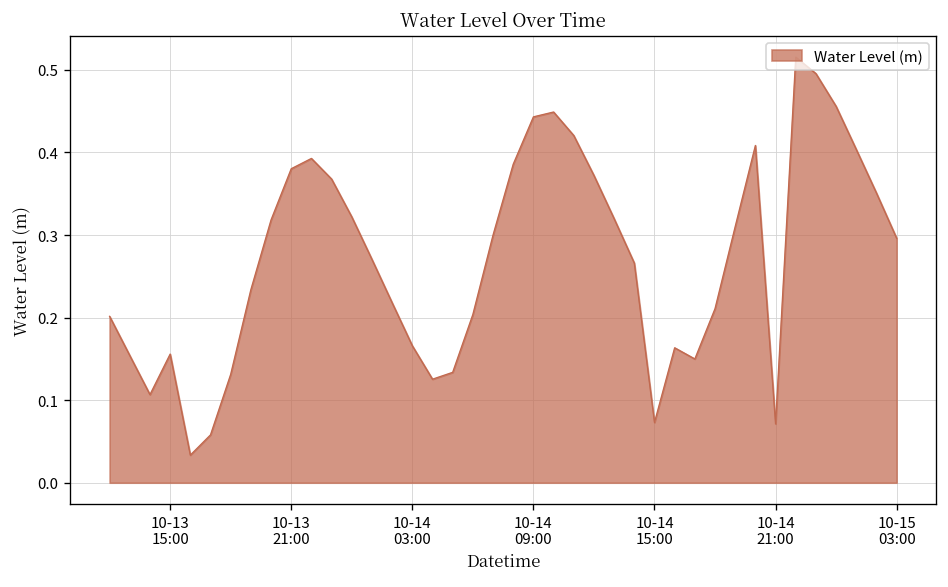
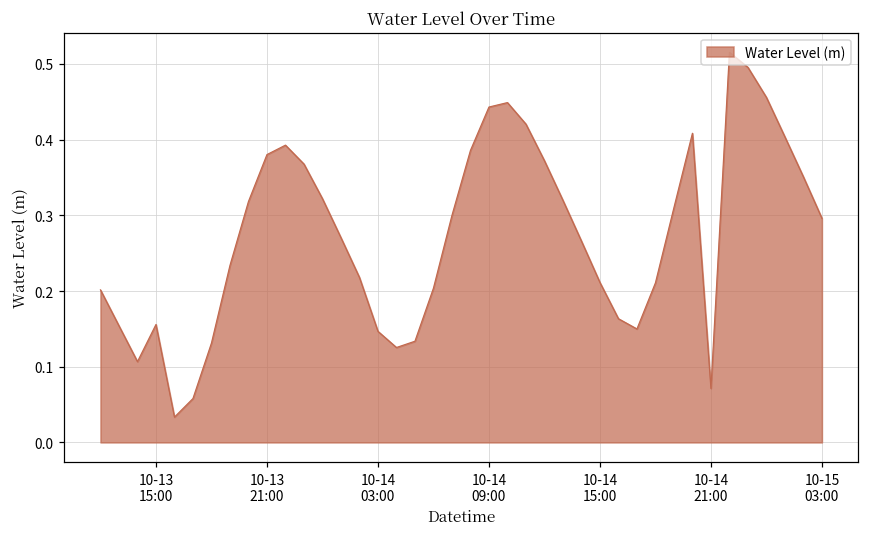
10-14 03:00: 0.17 -> 0.15
10-14 15:00: 0.07 -> 0.21
